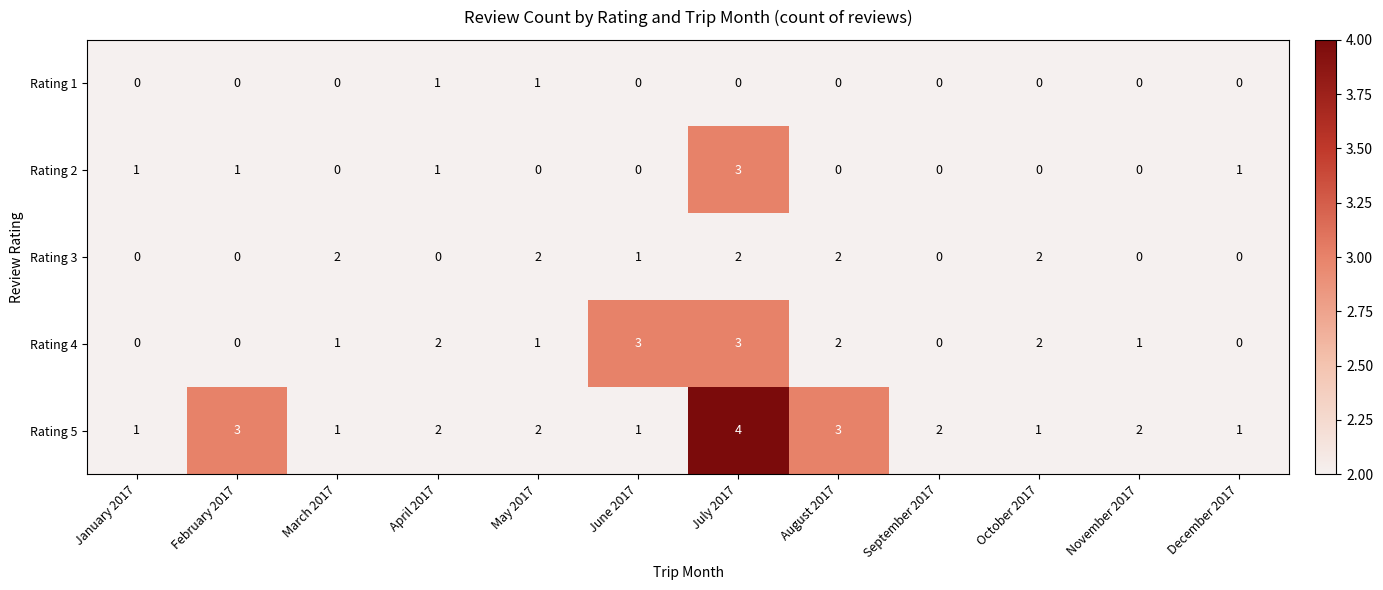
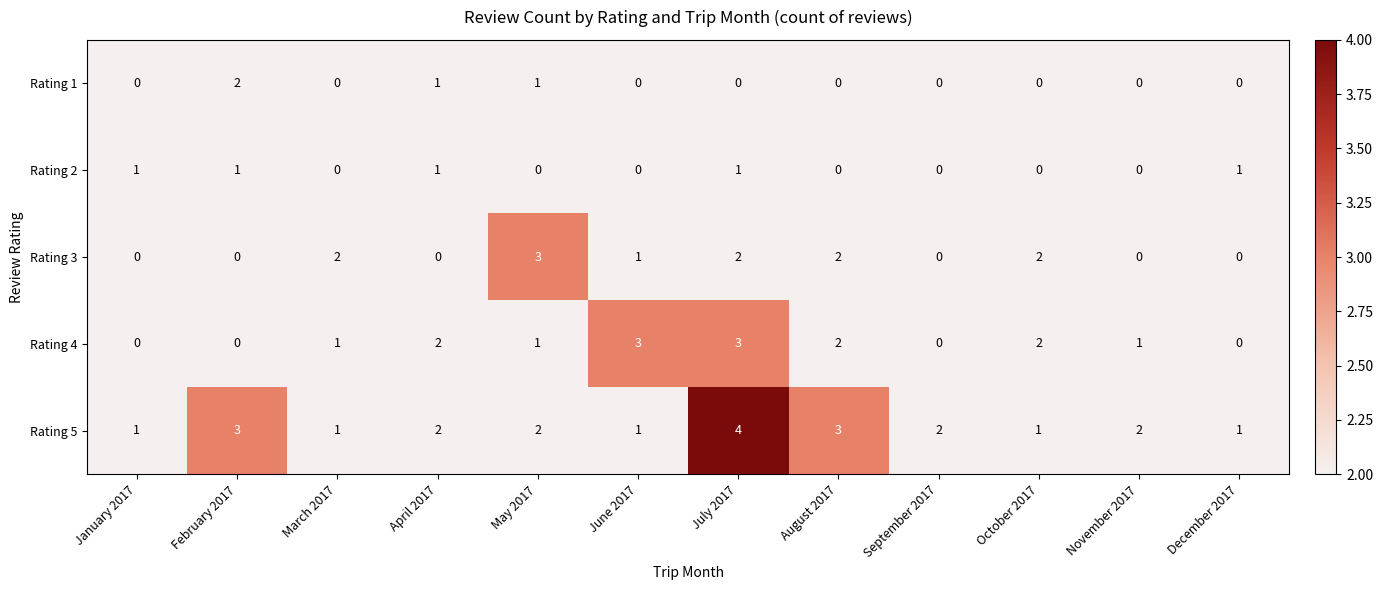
Rating 1, February 2017: 0 -> 2
Rating 2, July 2017: 3 -> 1
Rating 3, May 2017: 2 -> 3
